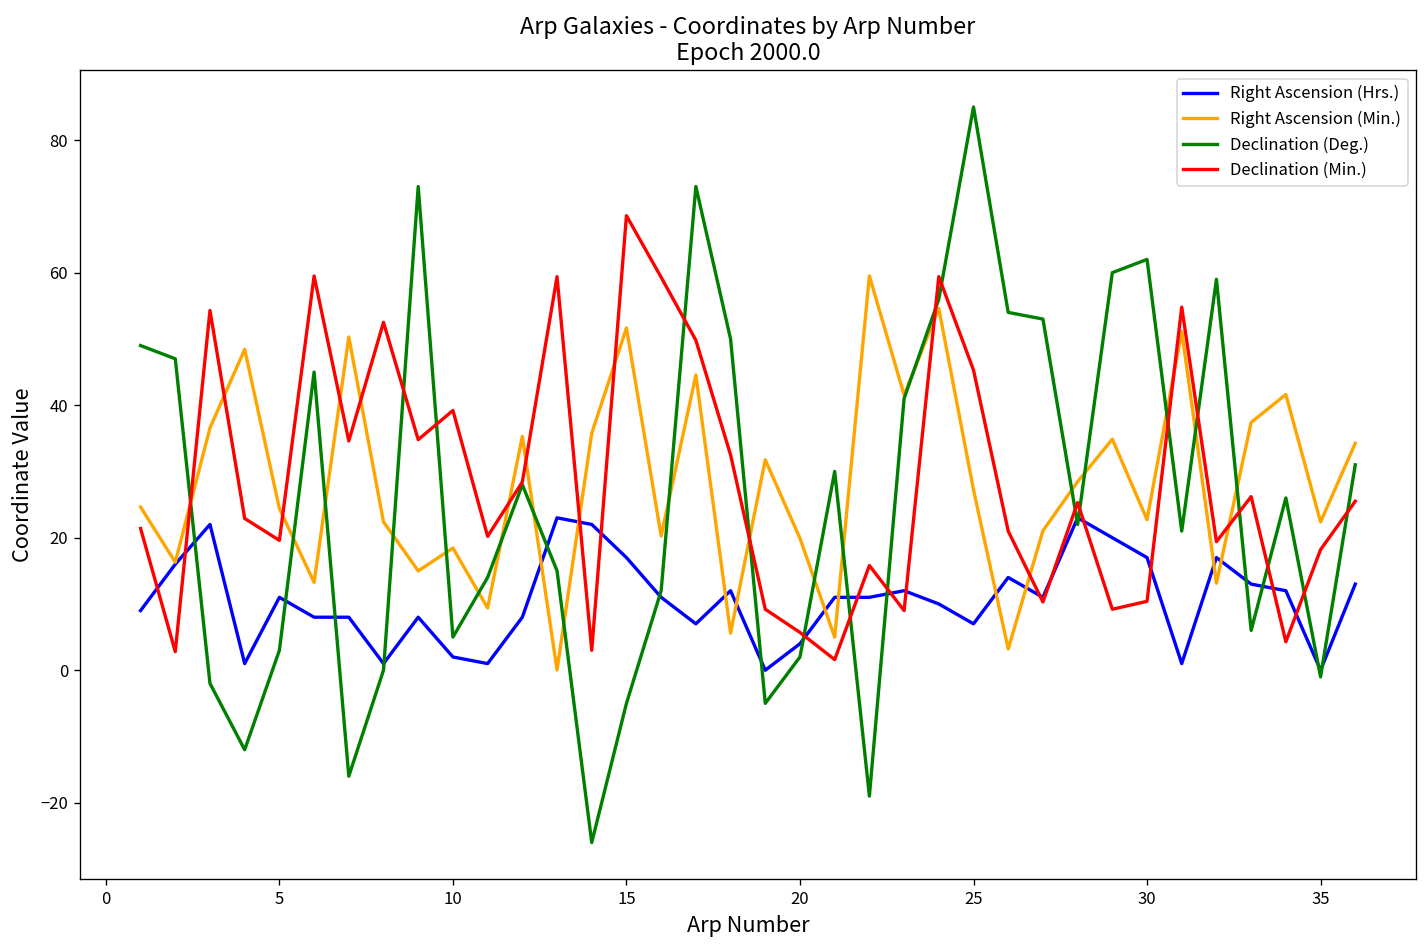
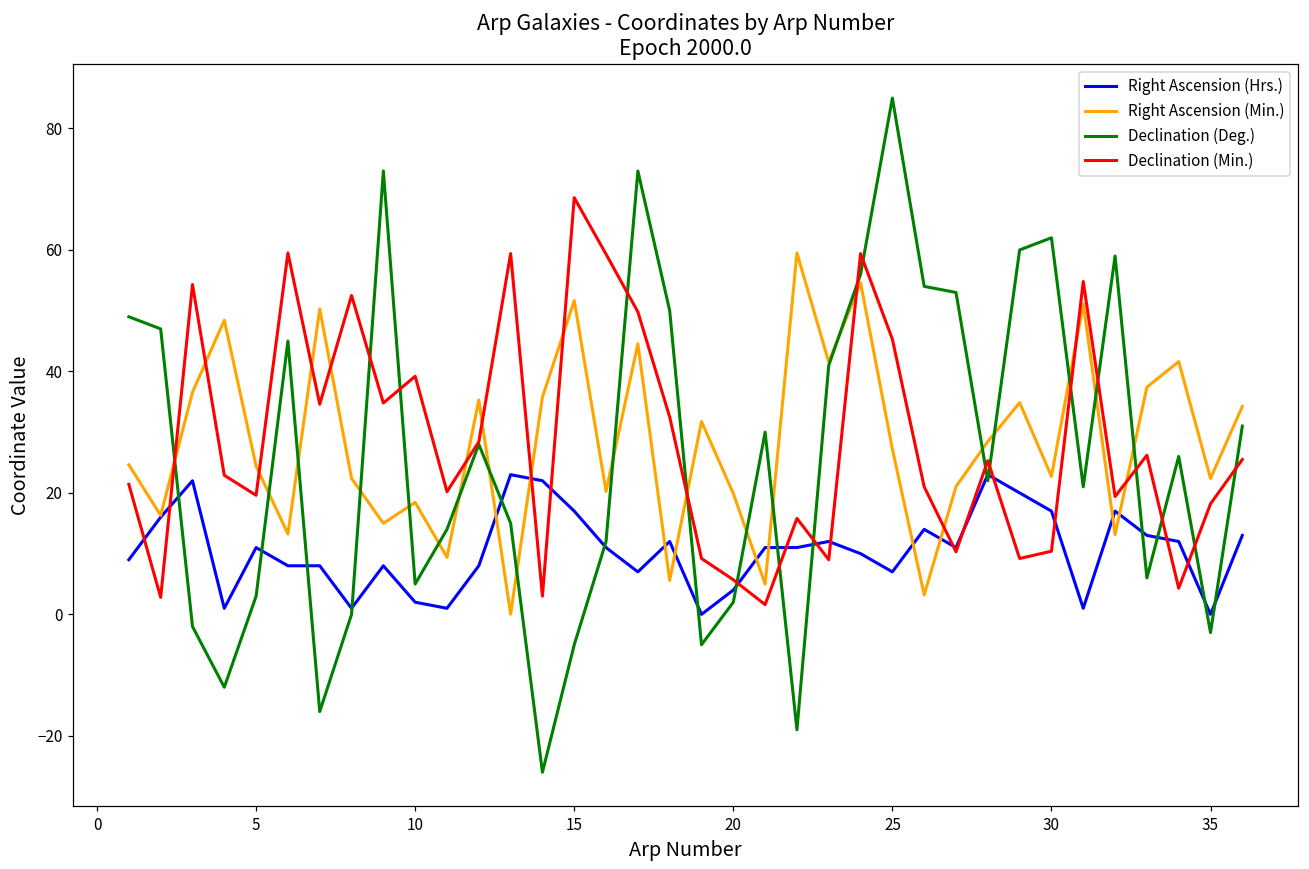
Declination (Deg.), 35: -1 -> -3
